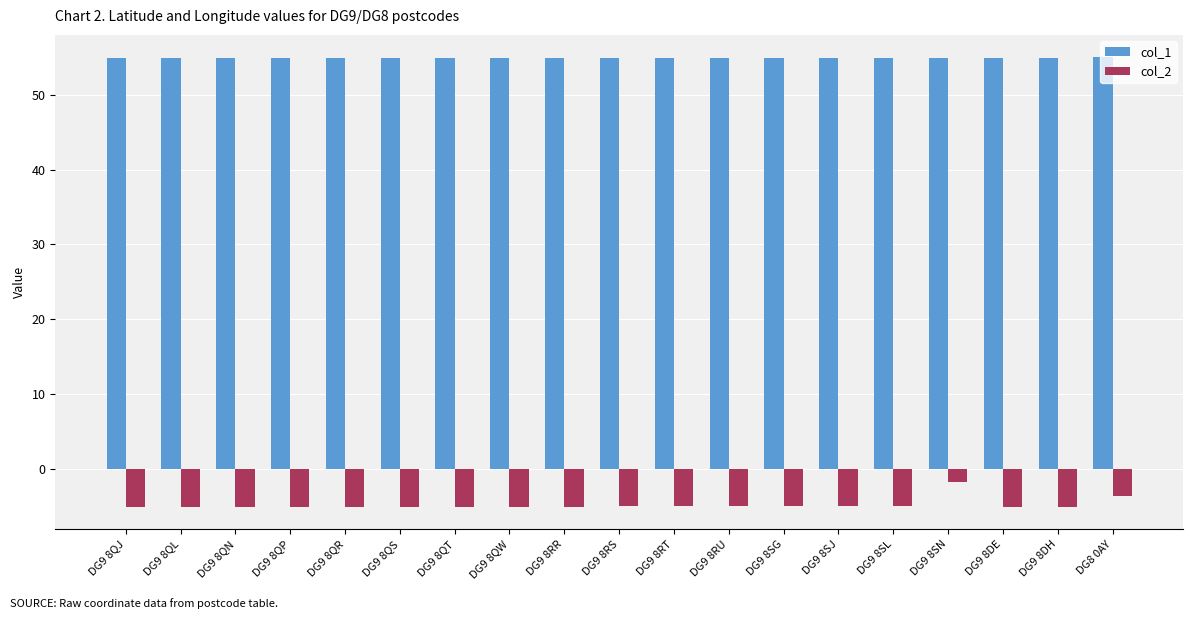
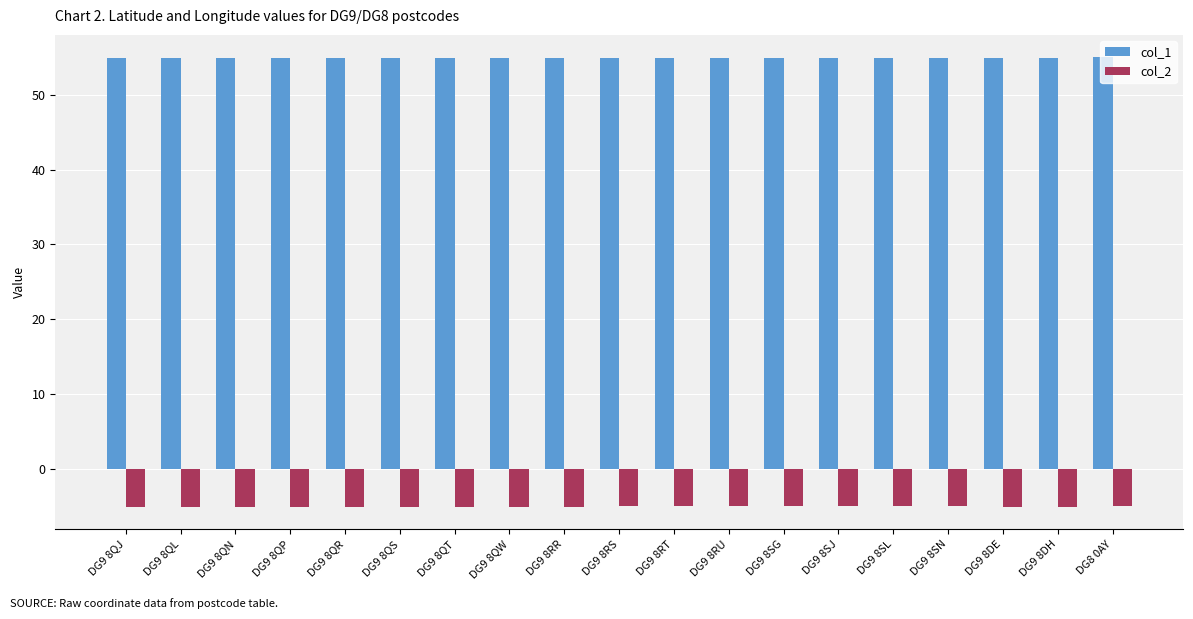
col_2, DG9 8SN: -2 -> -5
col_2, DG8 0AY: -4 -> -5
